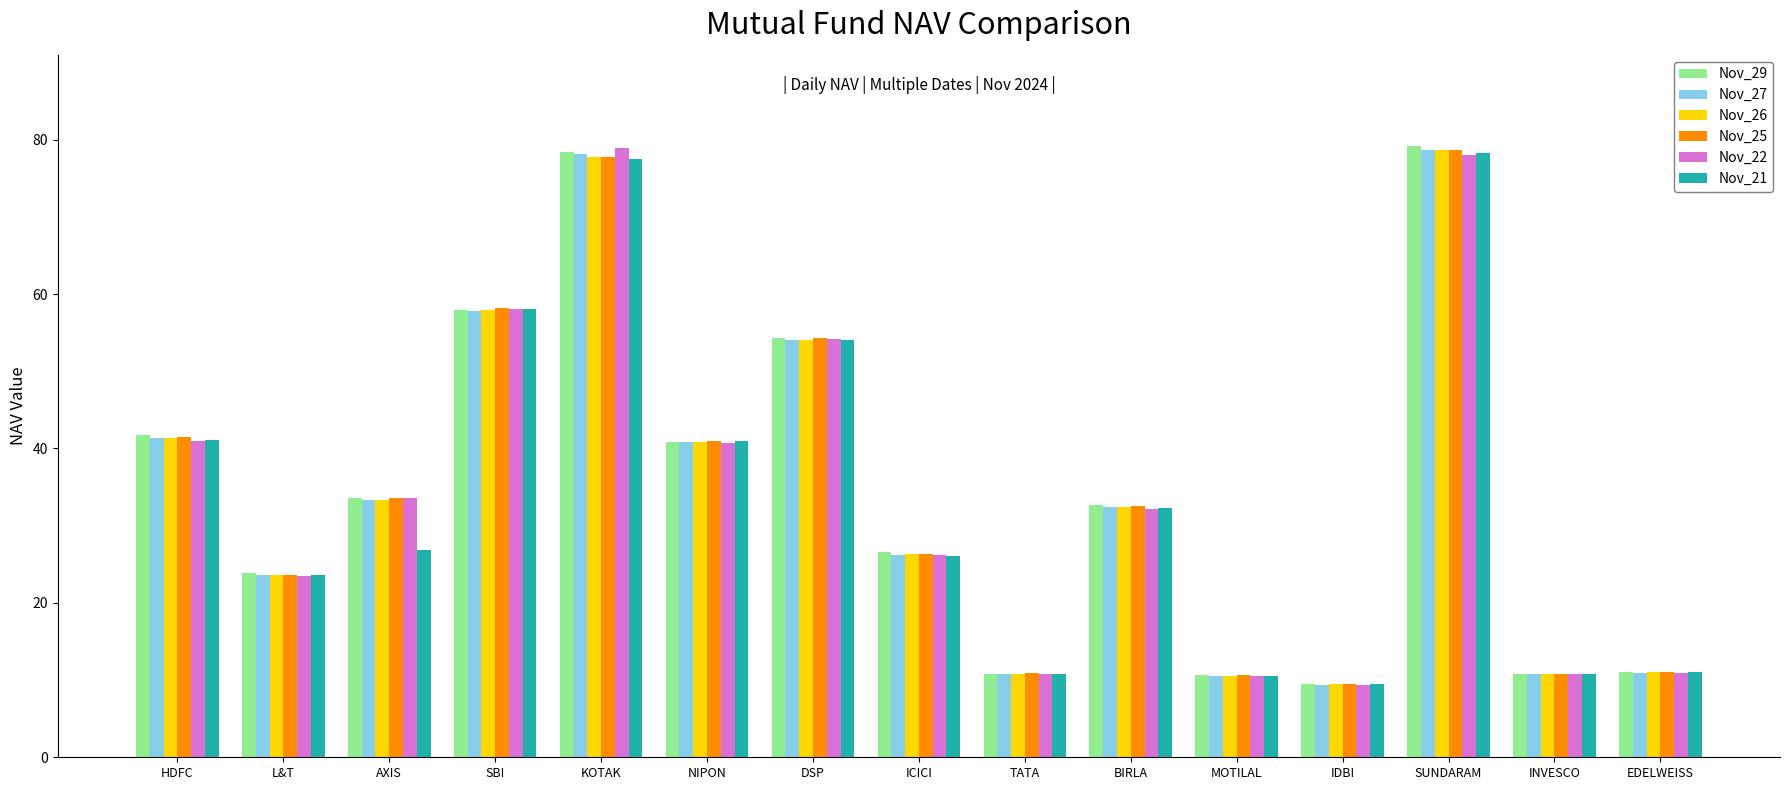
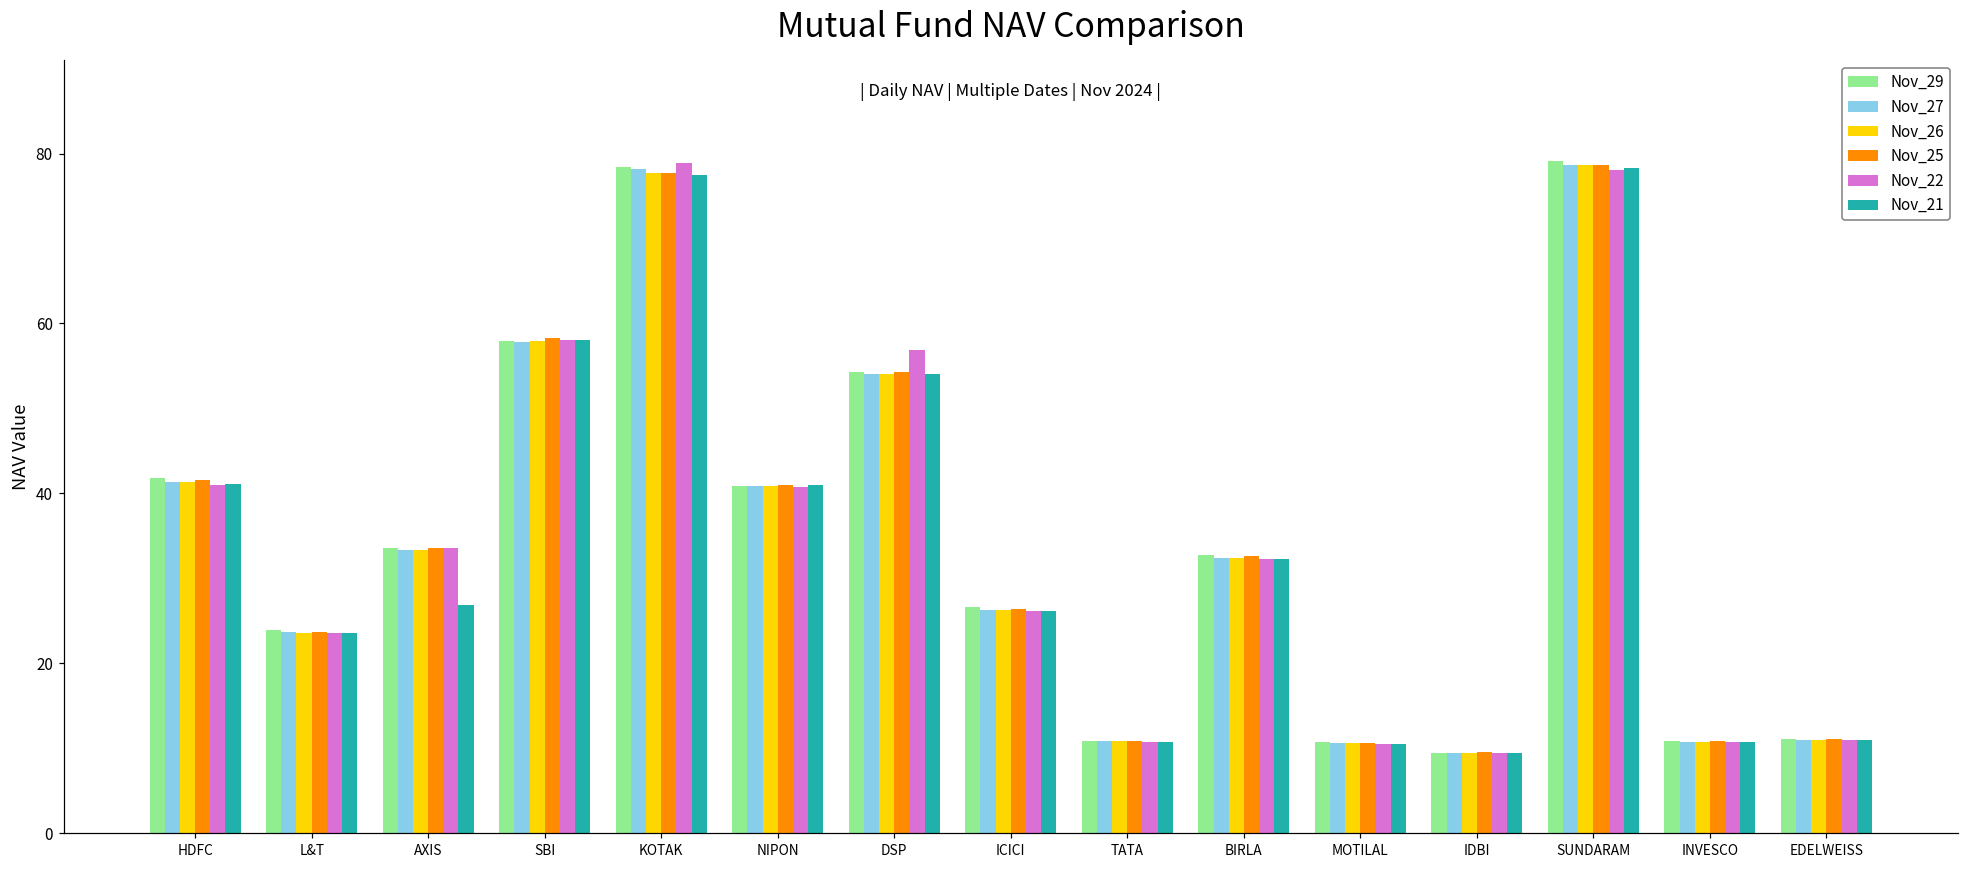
Nov_22, DSP: 54 -> 57
